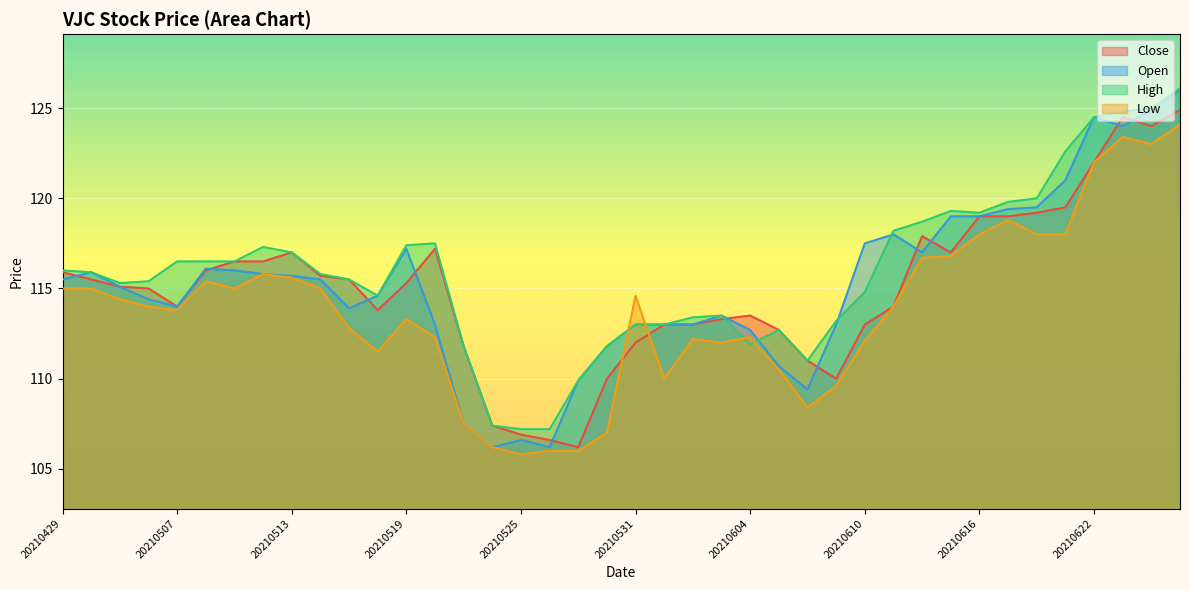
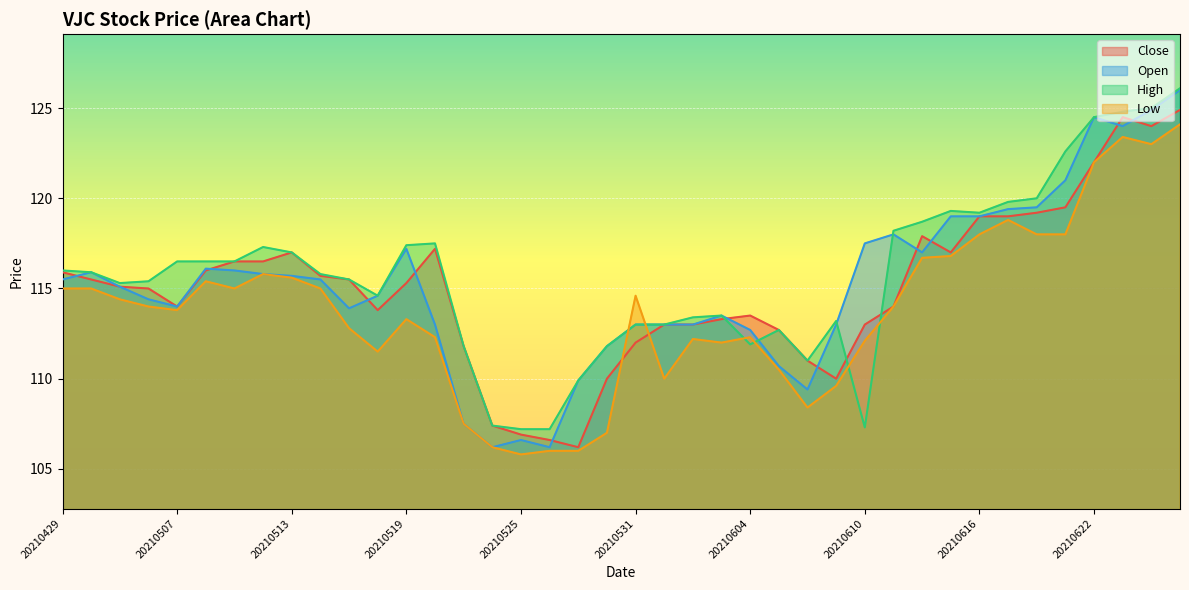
High, 20210610: 114.8 -> 107.3
